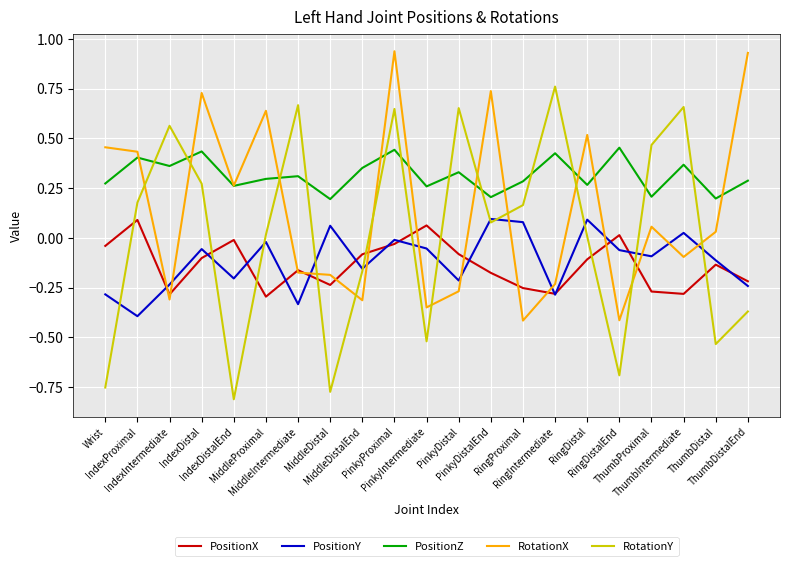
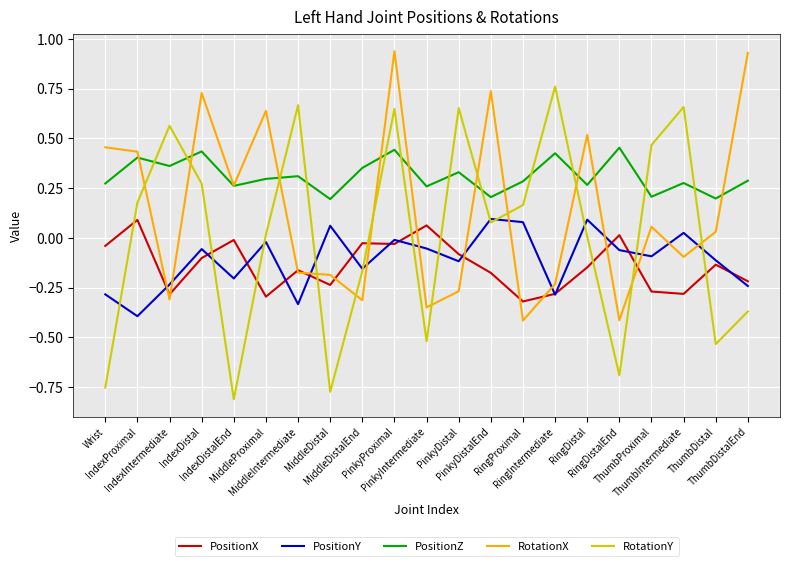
PositionX, MiddleDistalEnd: -0.08 -> -0.03
PositionY, PinkyDistal: -0.21 -> -0.12
PositionX, RingProximal: -0.25 -> -0.32
PositionX, RingDistal: -0.11 -> -0.15
PositionZ, ThumbIntermediate: 0.37 -> 0.28
